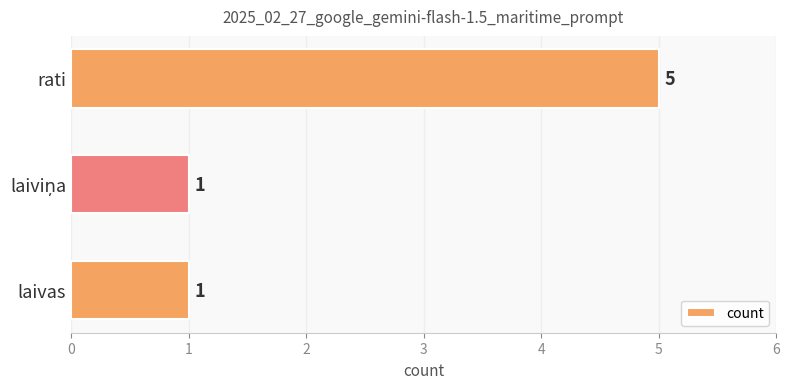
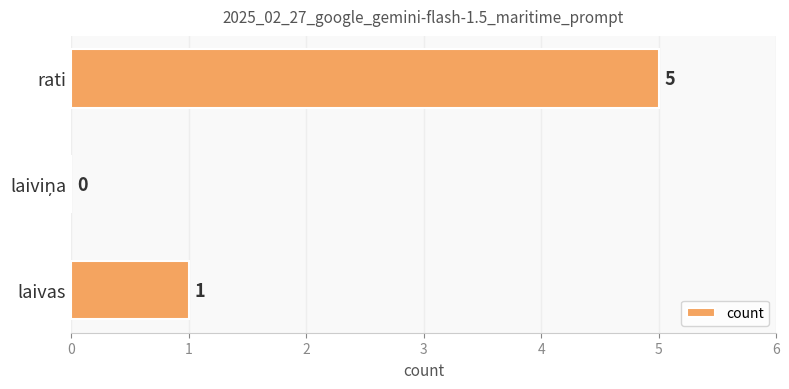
laiviņa: 1 -> 0
